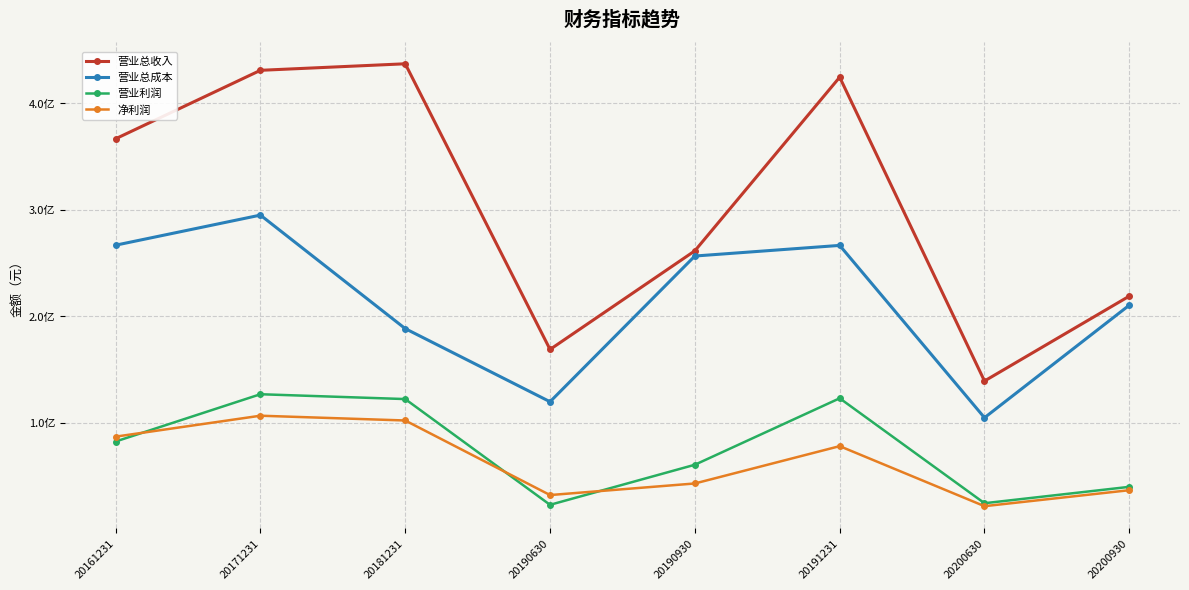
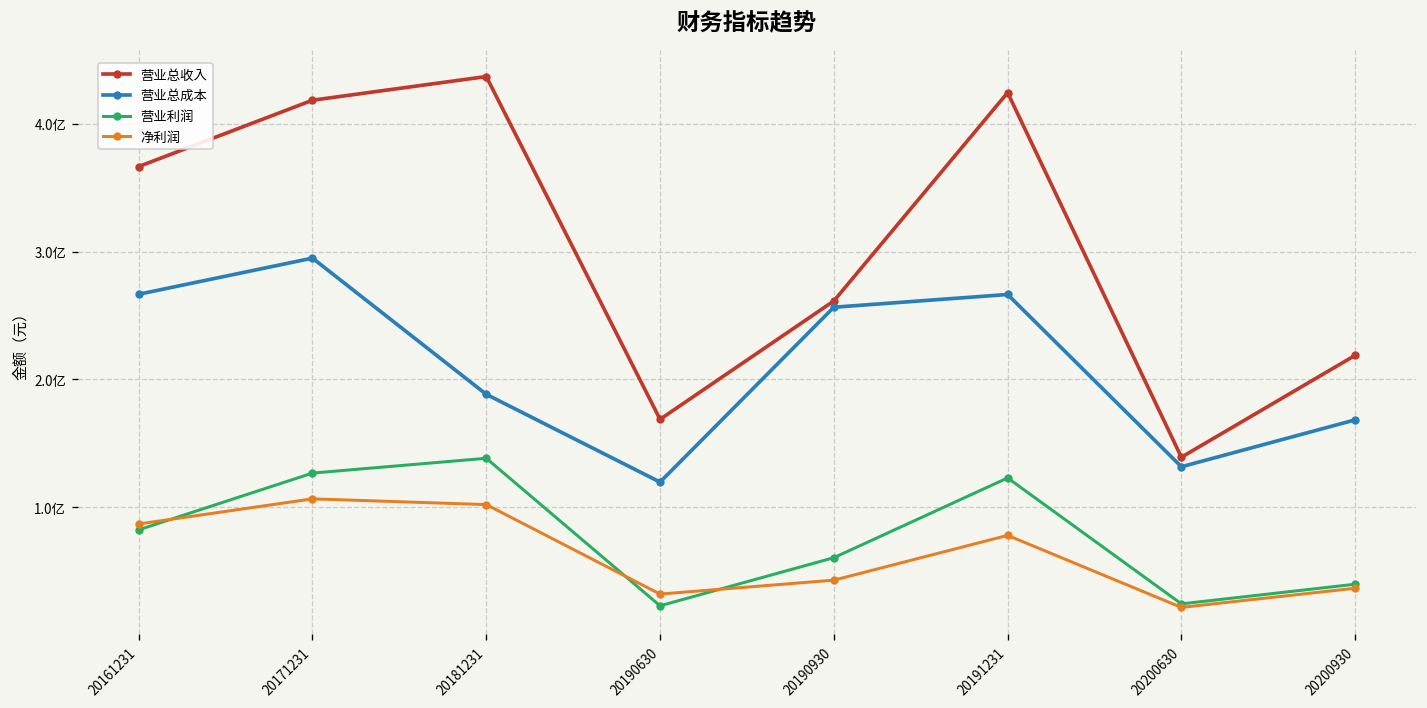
营业总收入, 20171231: 4.31亿 -> 4.18亿
营业利润, 20181231: 1.22亿 -> 1.38亿
营业总成本, 20200630: 1.05亿 -> 1.32亿
营业总成本, 20200930: 2.10亿 -> 1.68亿
